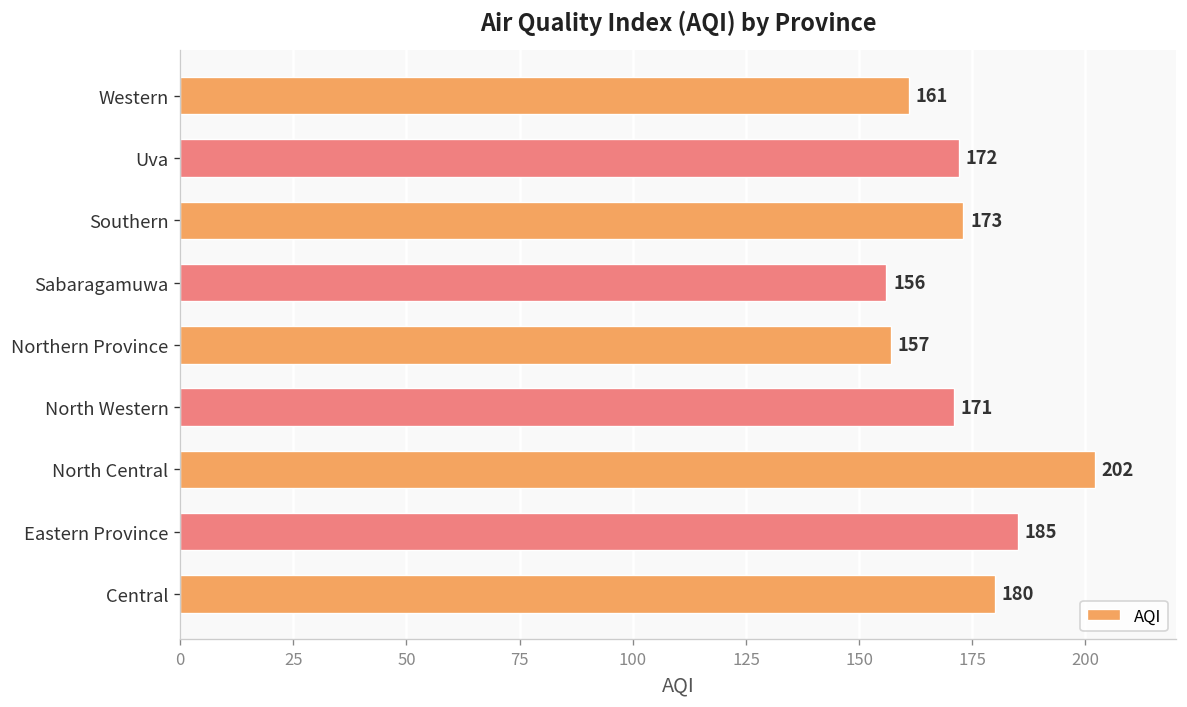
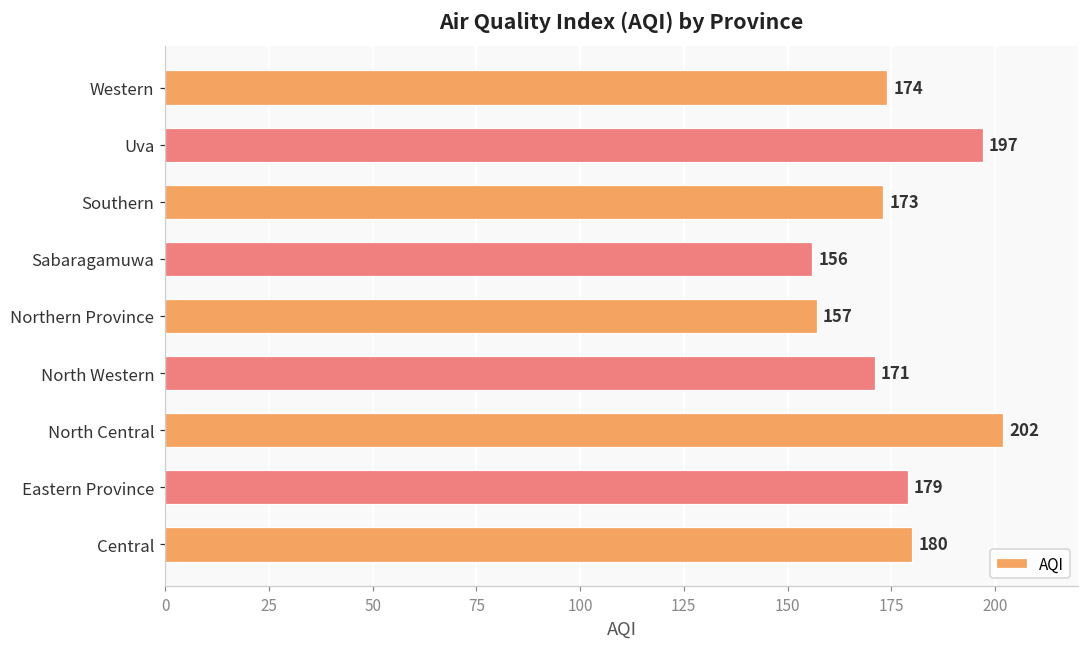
Western: 161 -> 174
Uva: 172 -> 197
Eastern Province: 185 -> 179
